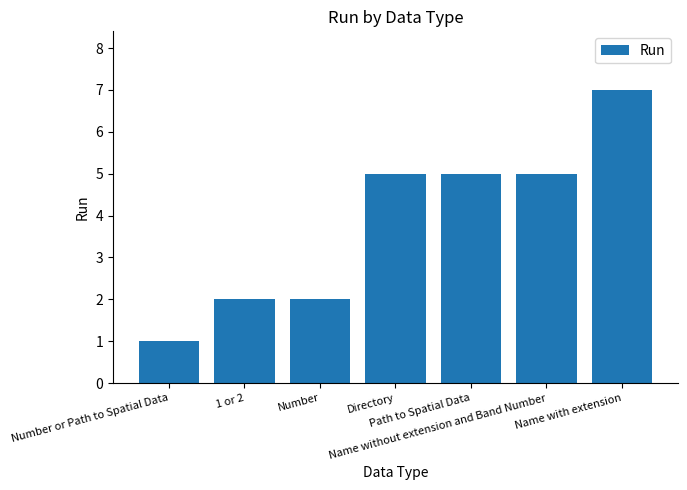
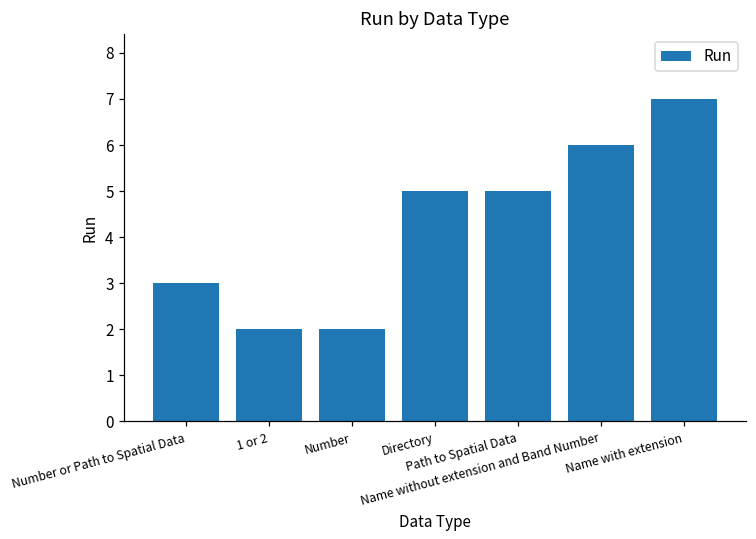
Number or Path to Spatial Data: 1 -> 3
Name without extension and Band Number: 5 -> 6
